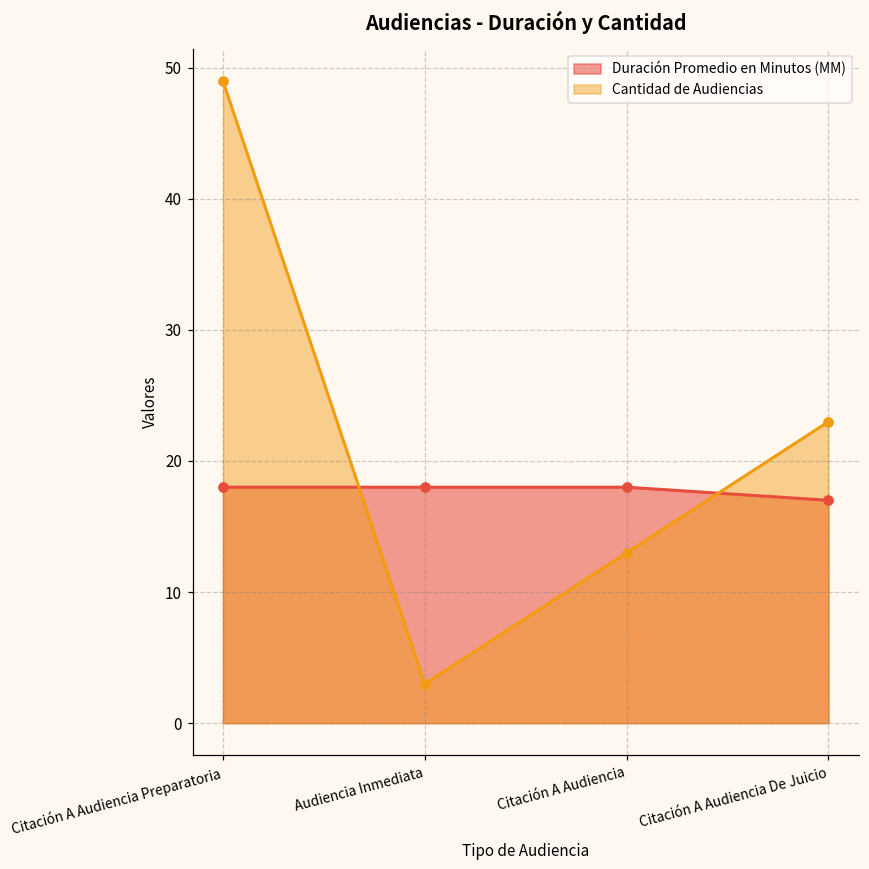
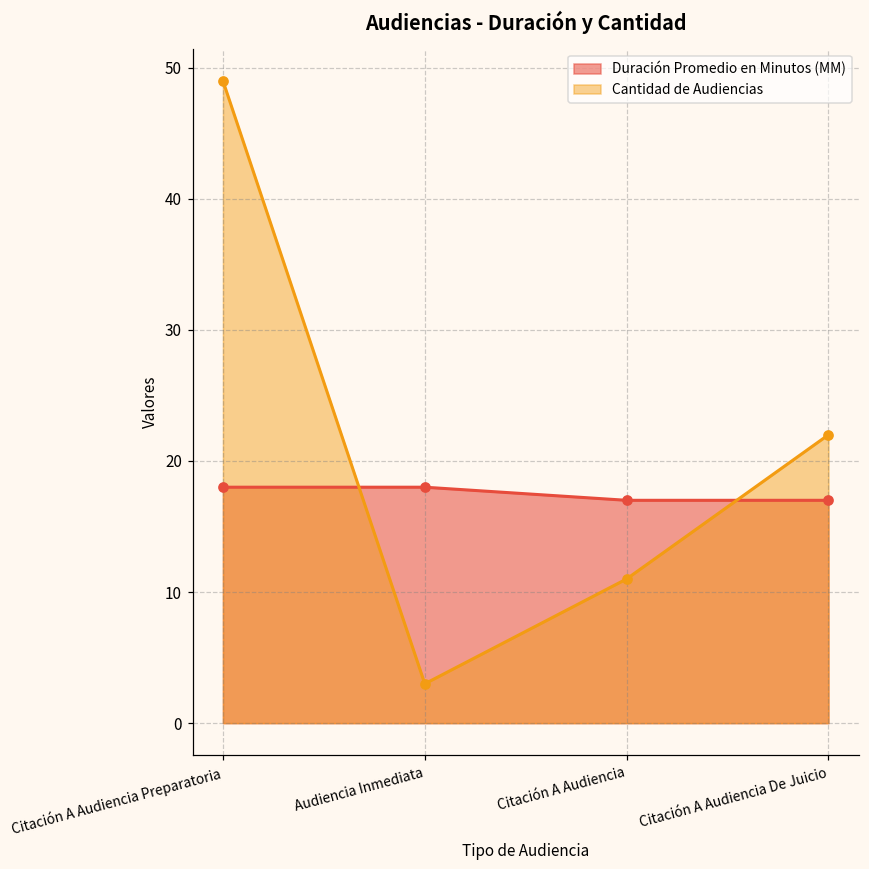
Duración Promedio en Minutos (MM), Citación A Audiencia: 18 -> 17
Cantidad de Audiencias, Citación A Audiencia: 13 -> 11
Cantidad de Audiencias, Citación A Audiencia De Juicio: 23 -> 22
